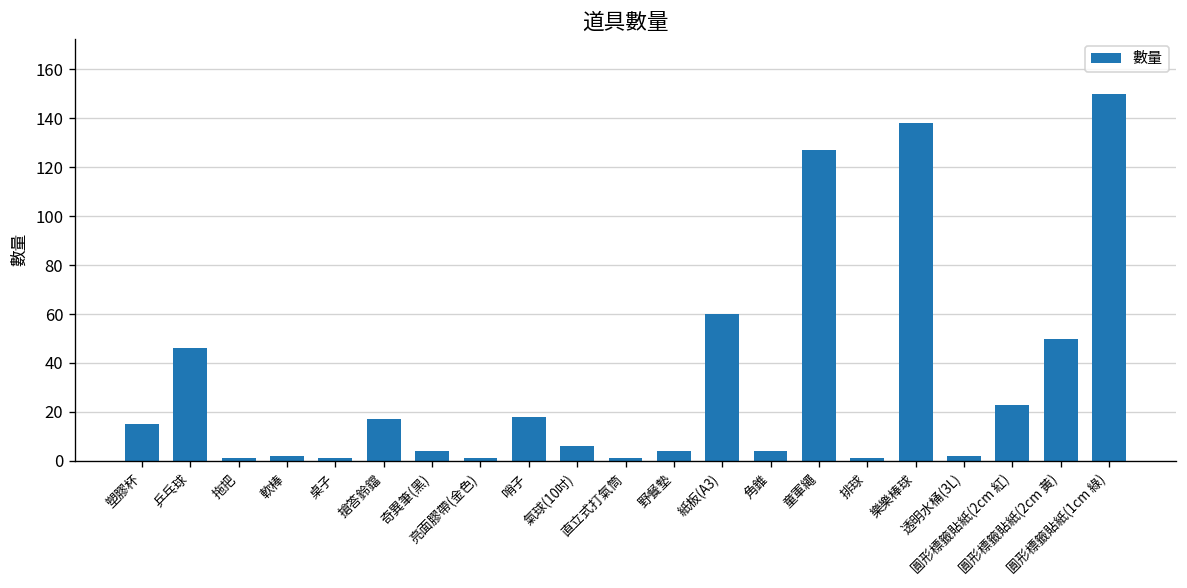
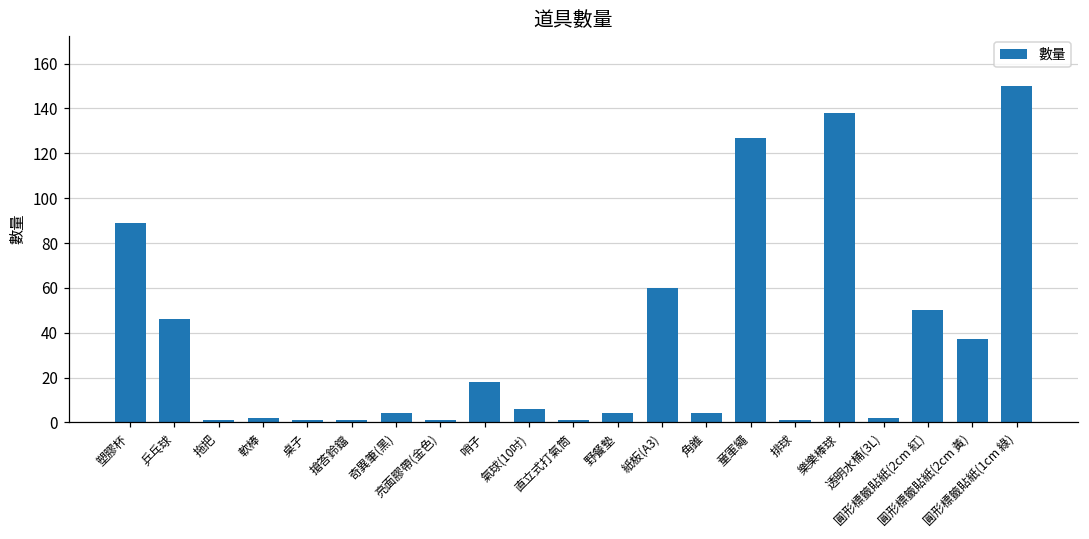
塑膠杯: 15 -> 89
搶答鈴鐺: 17 -> 1
圓形標籤貼紙(2cm 紅): 23 -> 50
圓形標籤貼紙(2cm 黃): 50 -> 37
